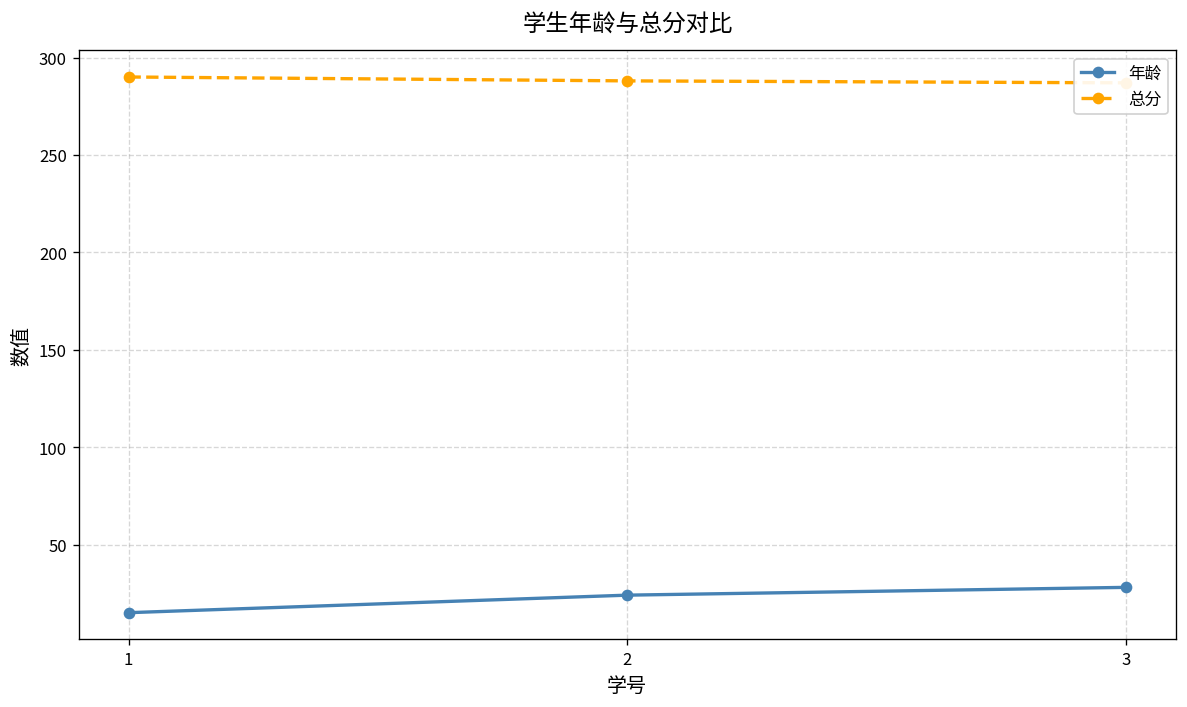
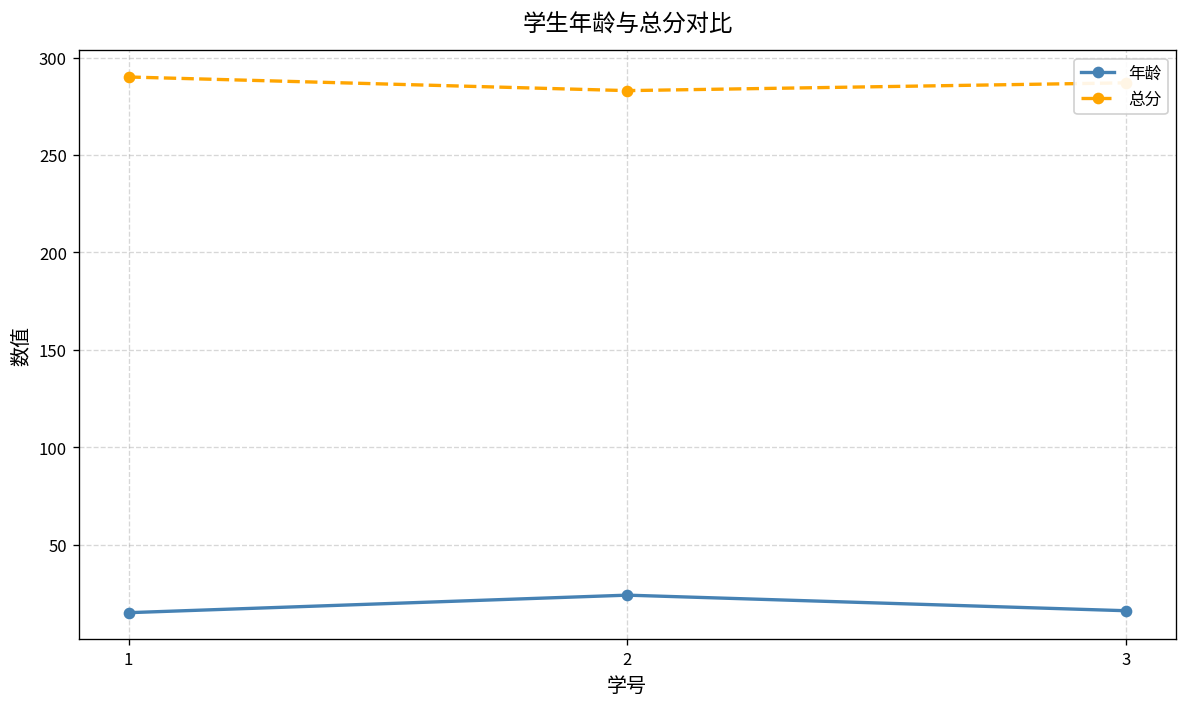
总分, 2: 288 -> 283
年龄, 3: 28 -> 16
